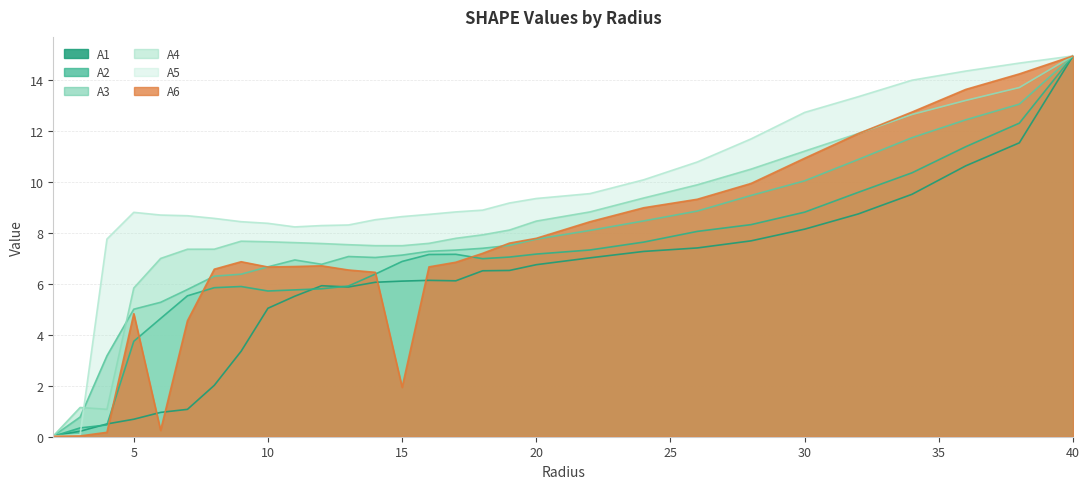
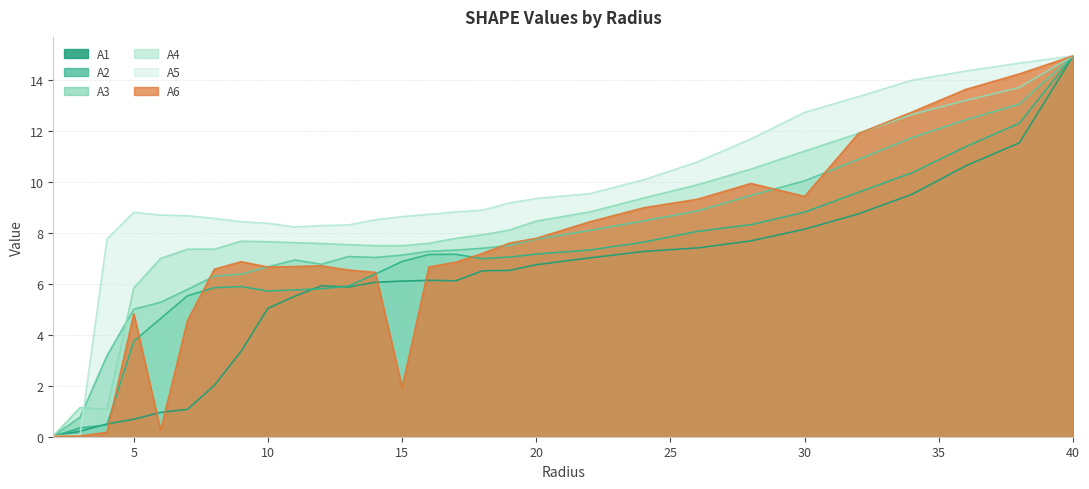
A6, 30: 10.9 -> 9.4
